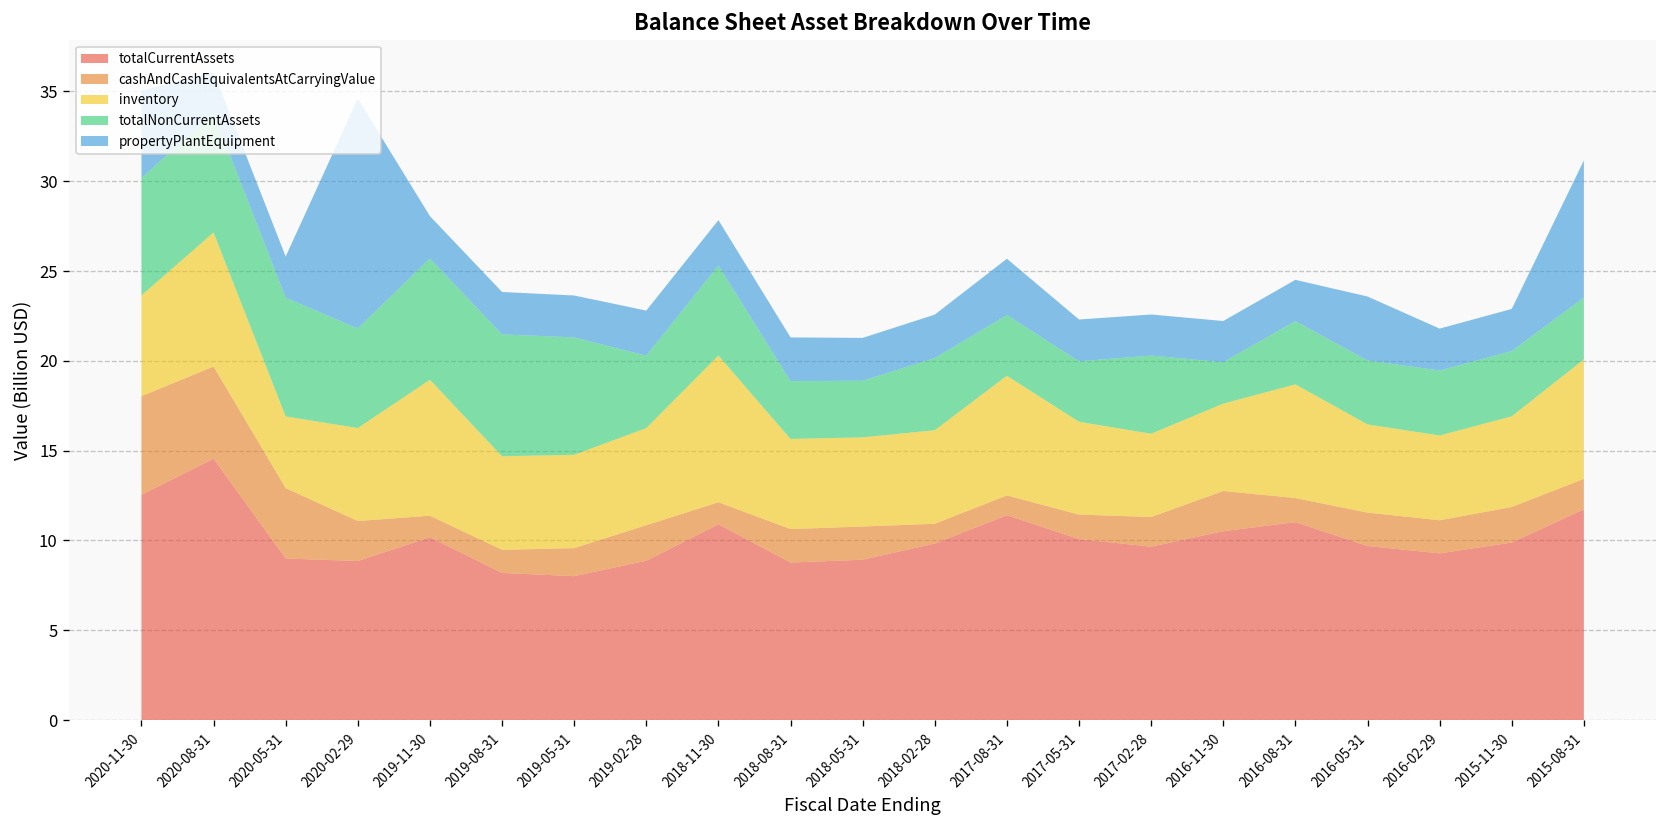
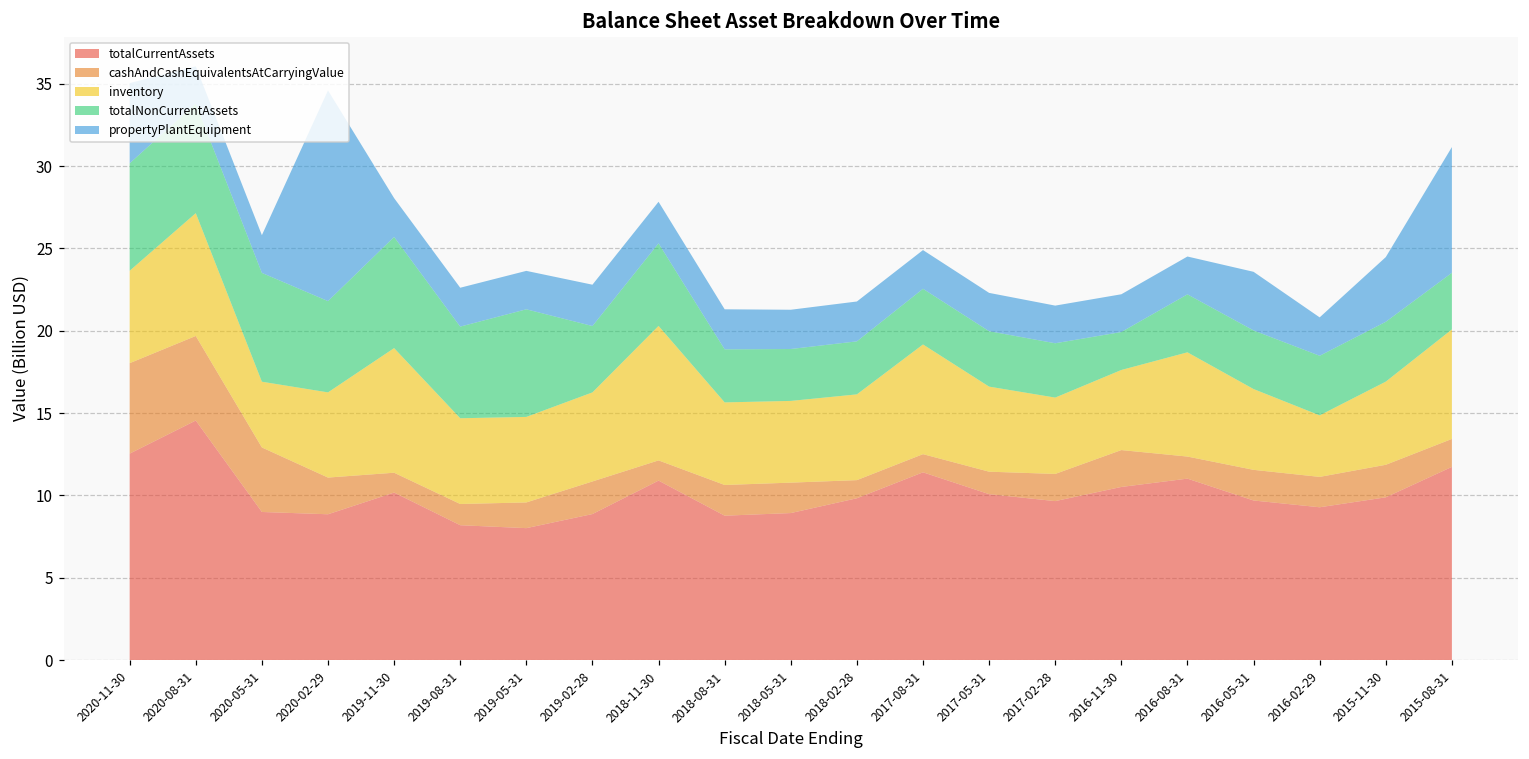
totalNonCurrentAssets, 2019-08-31: 6.8 -> 5.6
totalNonCurrentAssets, 2018-02-28: 4.0 -> 3.2
propertyPlantEquipment, 2017-08-31: 3.1 -> 2.4
totalNonCurrentAssets, 2017-02-28: 4.4 -> 3.3
inventory, 2016-02-29: 4.7 -> 3.7
propertyPlantEquipment, 2015-11-30: 2.3 -> 3.9
